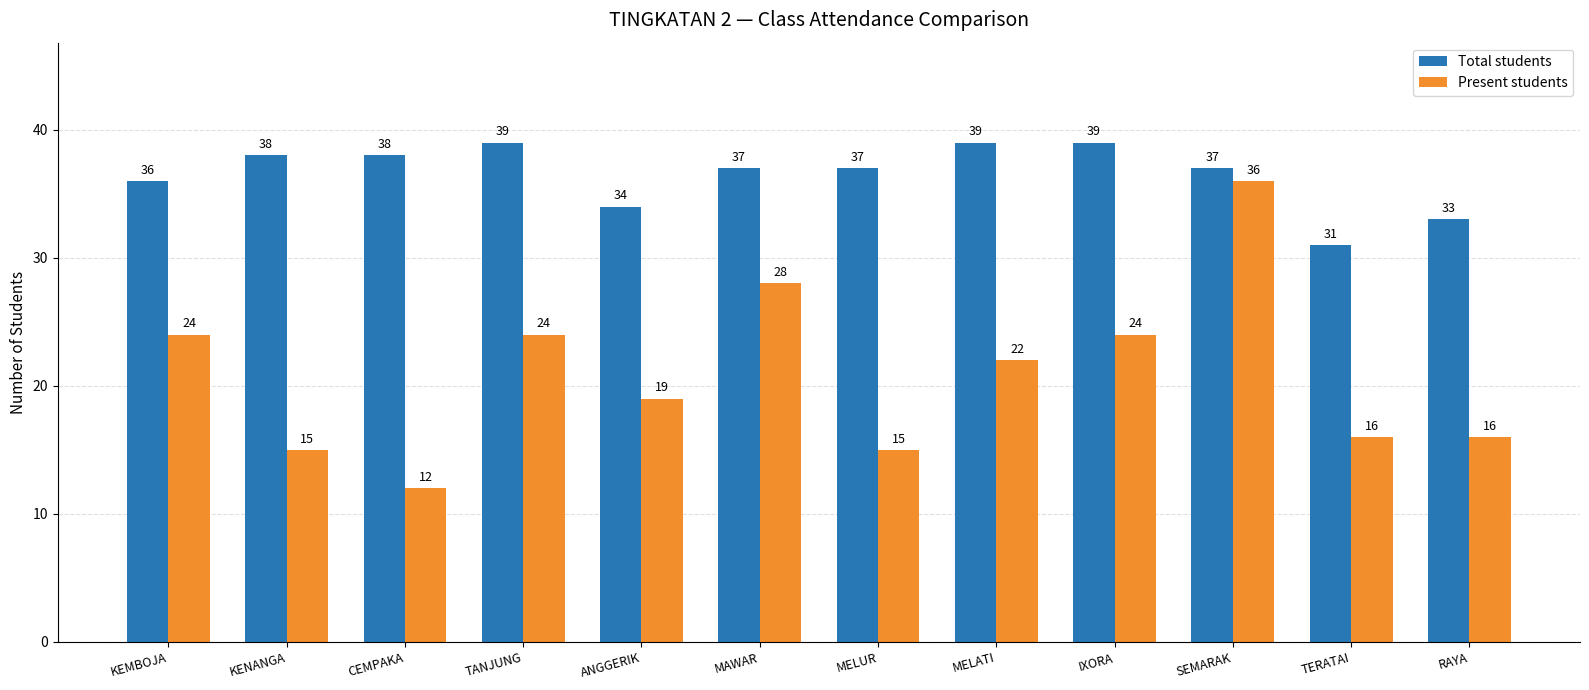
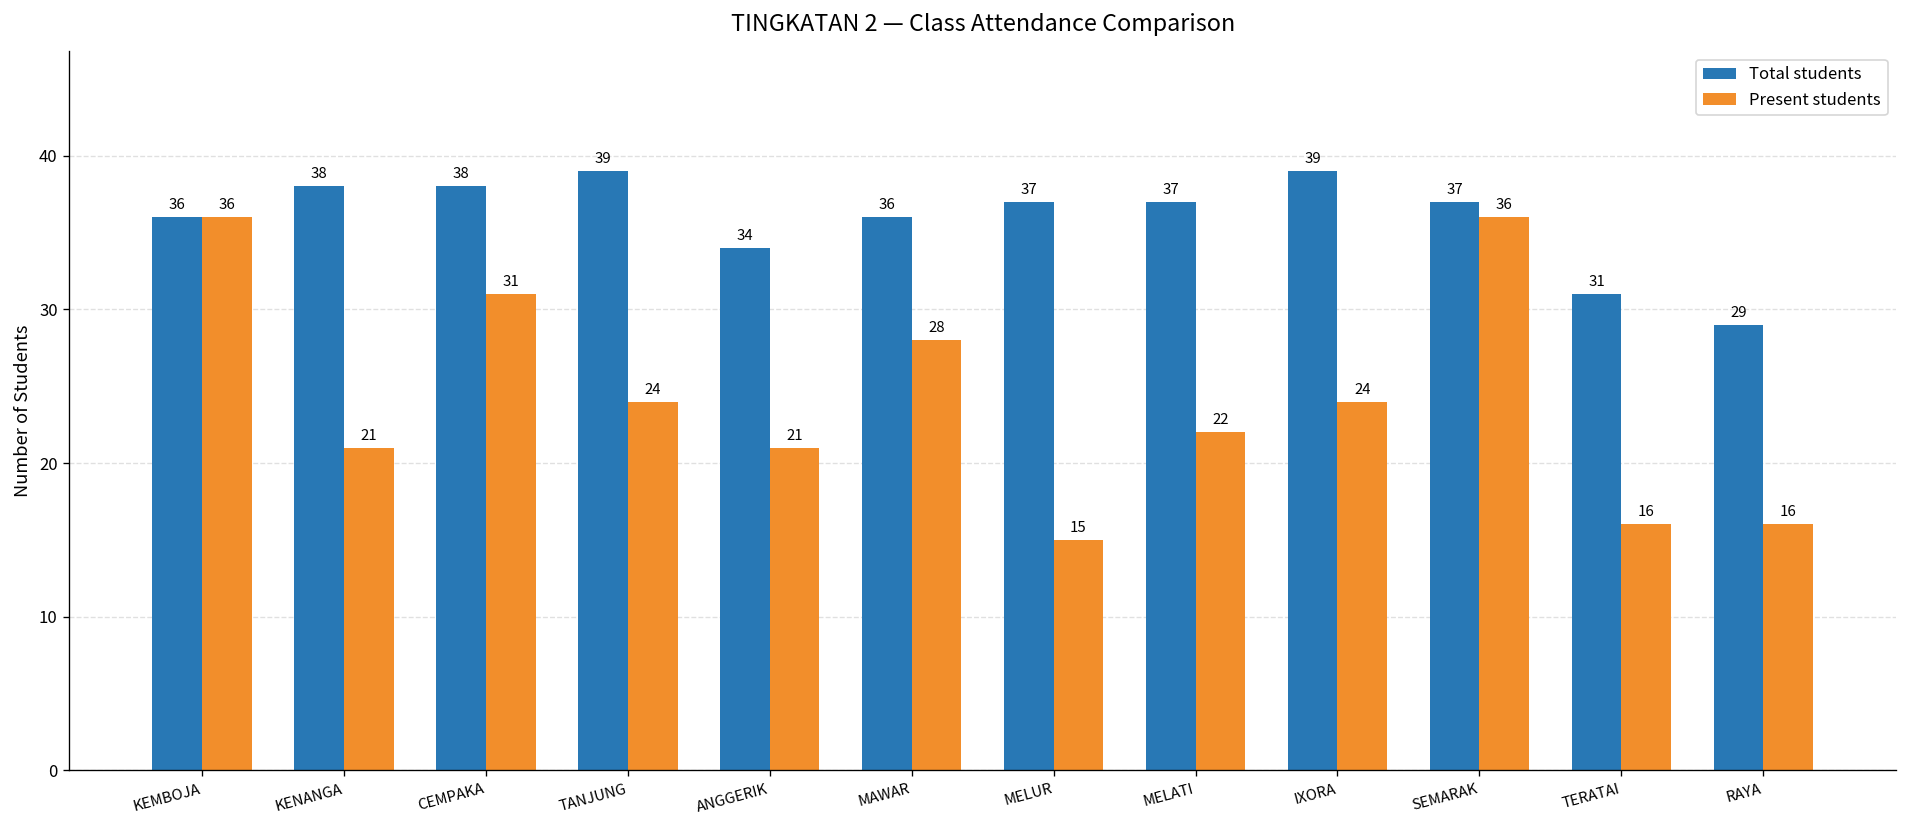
Present students, KEMBOJA: 24 -> 36
Present students, KENANGA: 15 -> 21
Present students, CEMPAKA: 12 -> 31
Present students, ANGGERIK: 19 -> 21
Total students, MAWAR: 37 -> 36
Total students, MELATI: 39 -> 37
Total students, RAYA: 33 -> 29
